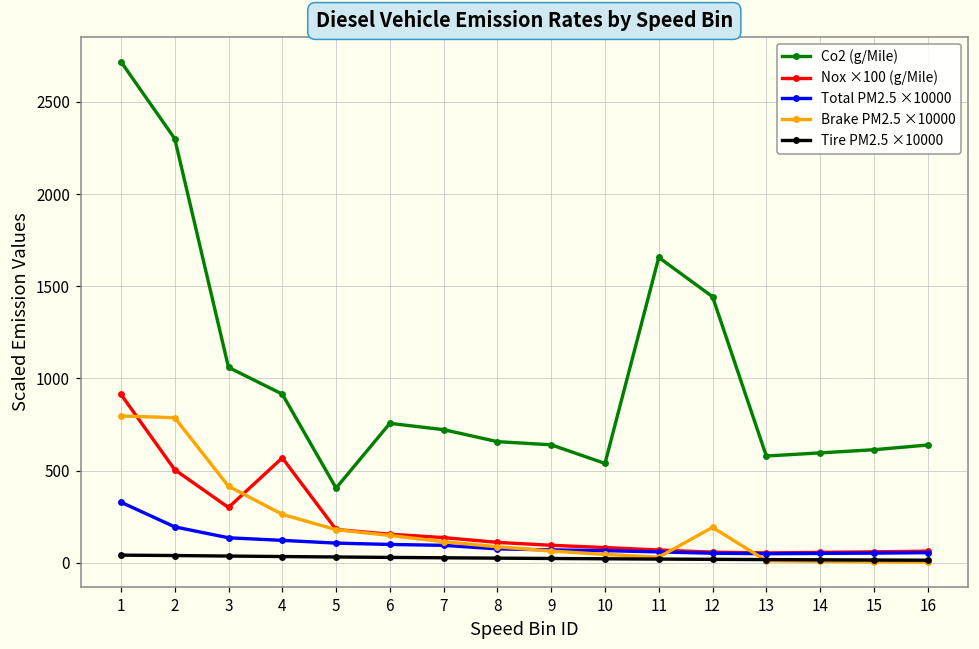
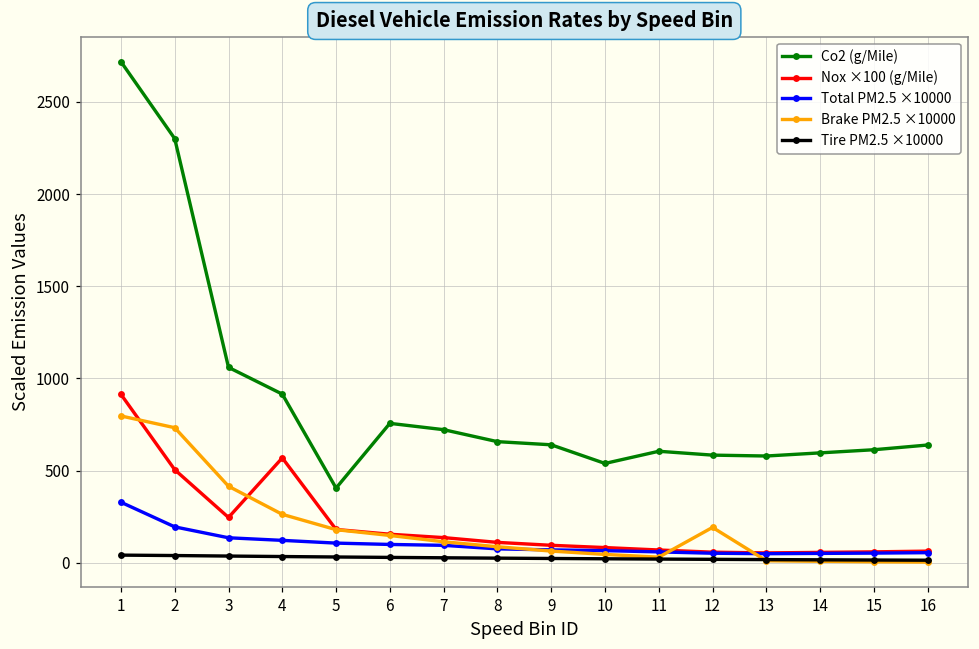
Brake PM2.5 ×10000, 2: 790 -> 730
Nox ×100 (g/Mile), 3: 300 -> 250
Co2 (g/Mile), 11: 1660 -> 600
Co2 (g/Mile), 12: 1440 -> 580
